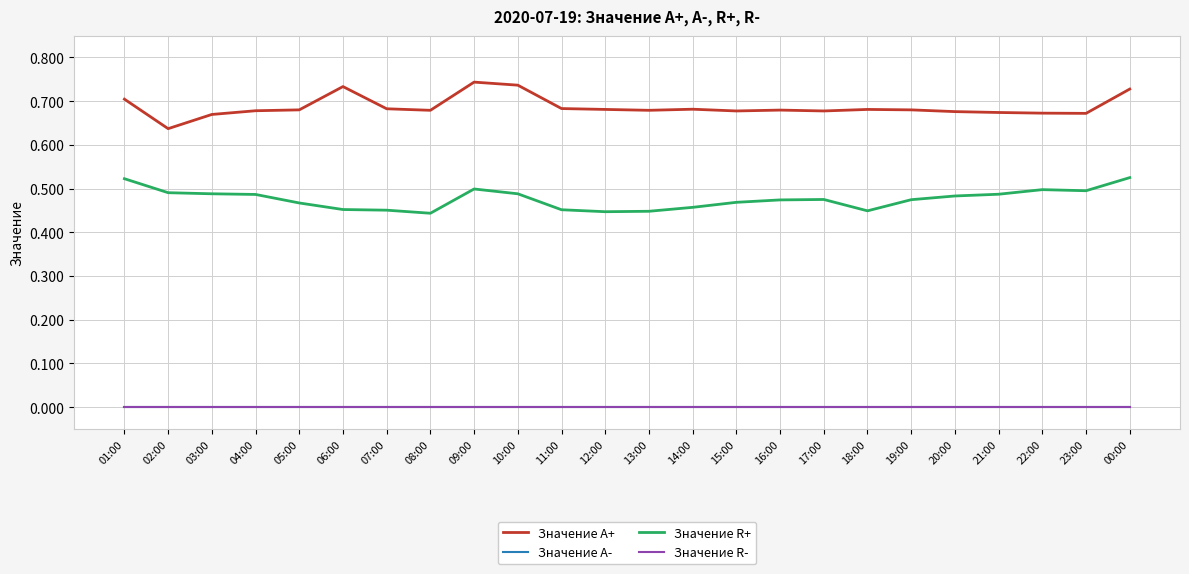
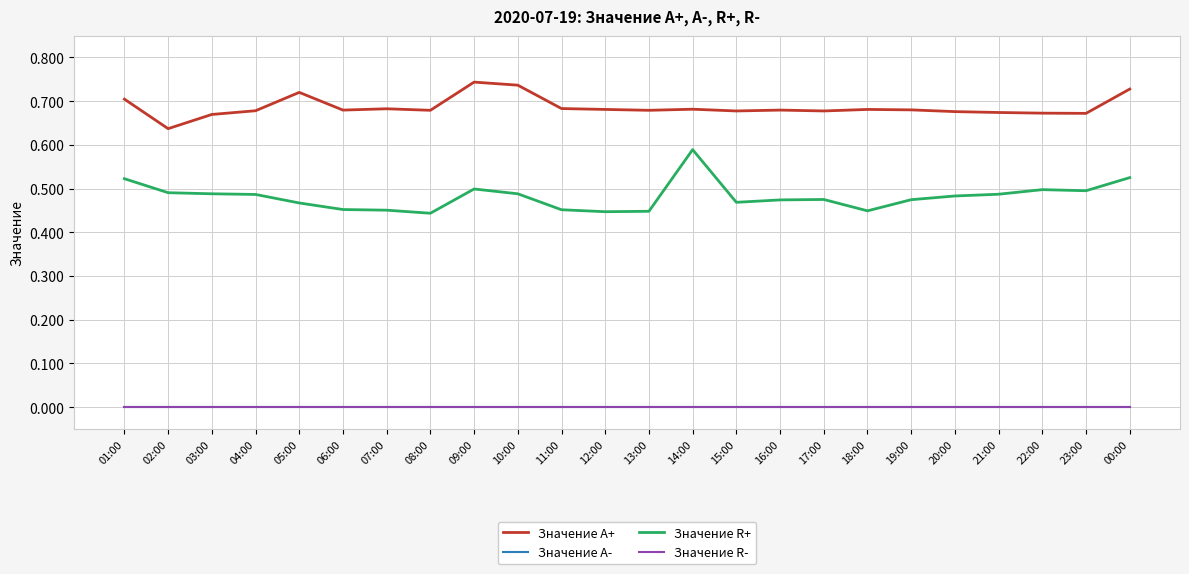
Значение A+, 05:00: 0.68 -> 0.72
Значение A+, 06:00: 0.73 -> 0.68
Значение R+, 14:00: 0.46 -> 0.59
